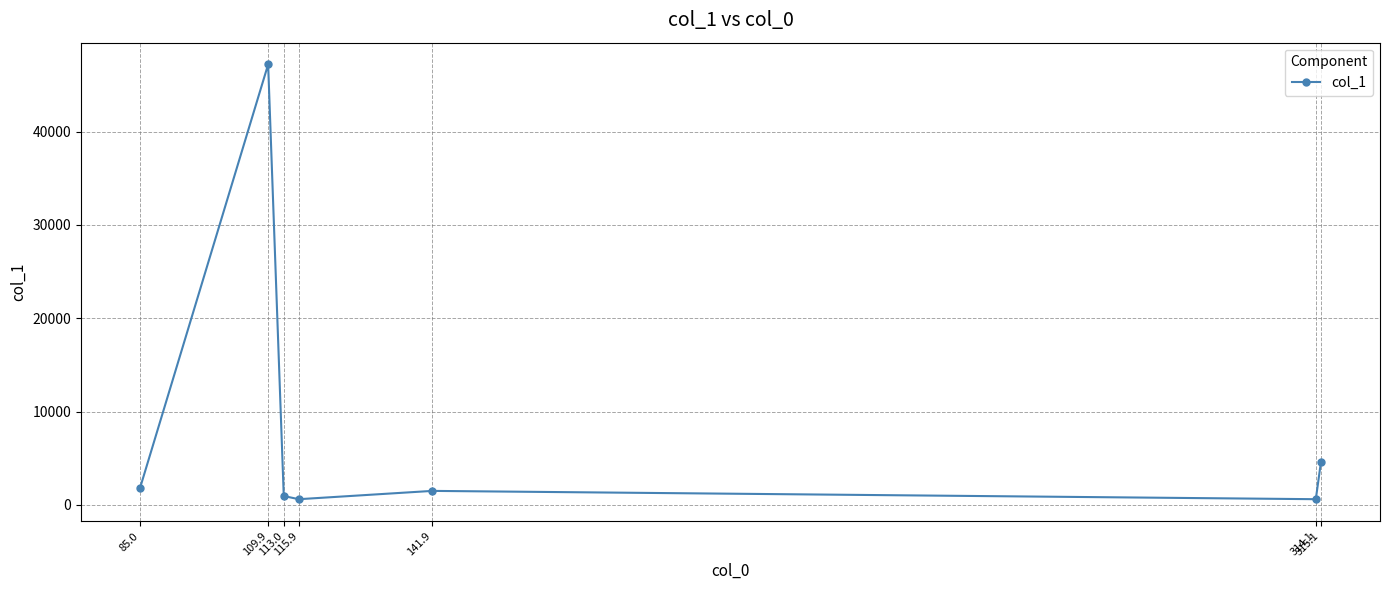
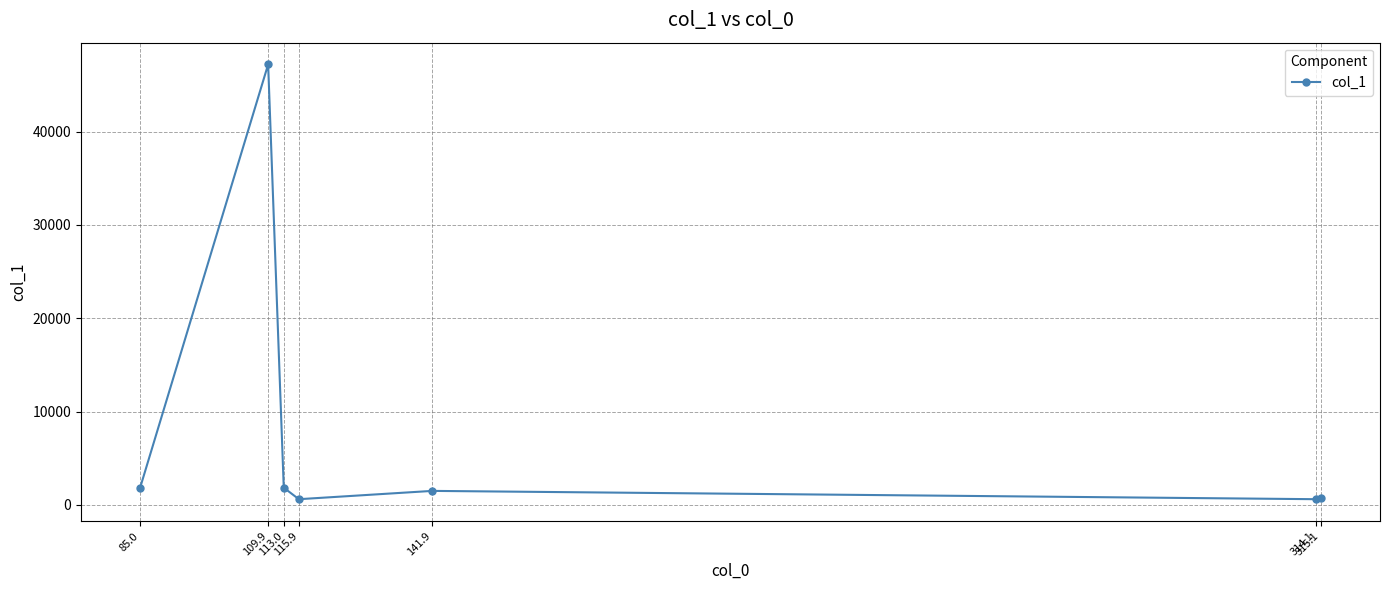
113.0: 1000 -> 2000
315.1: 5000 -> 1000
